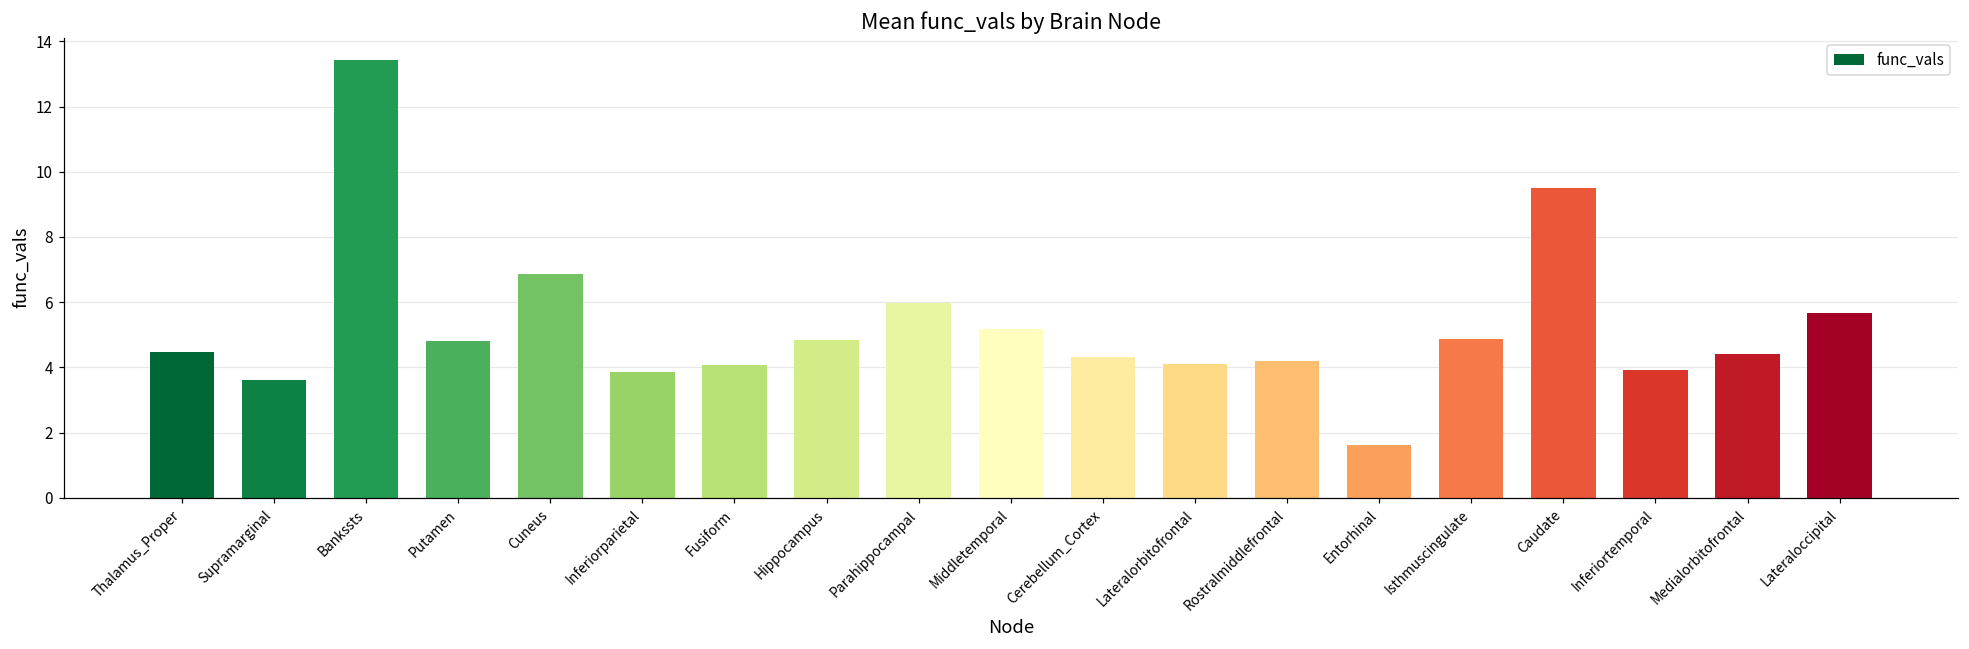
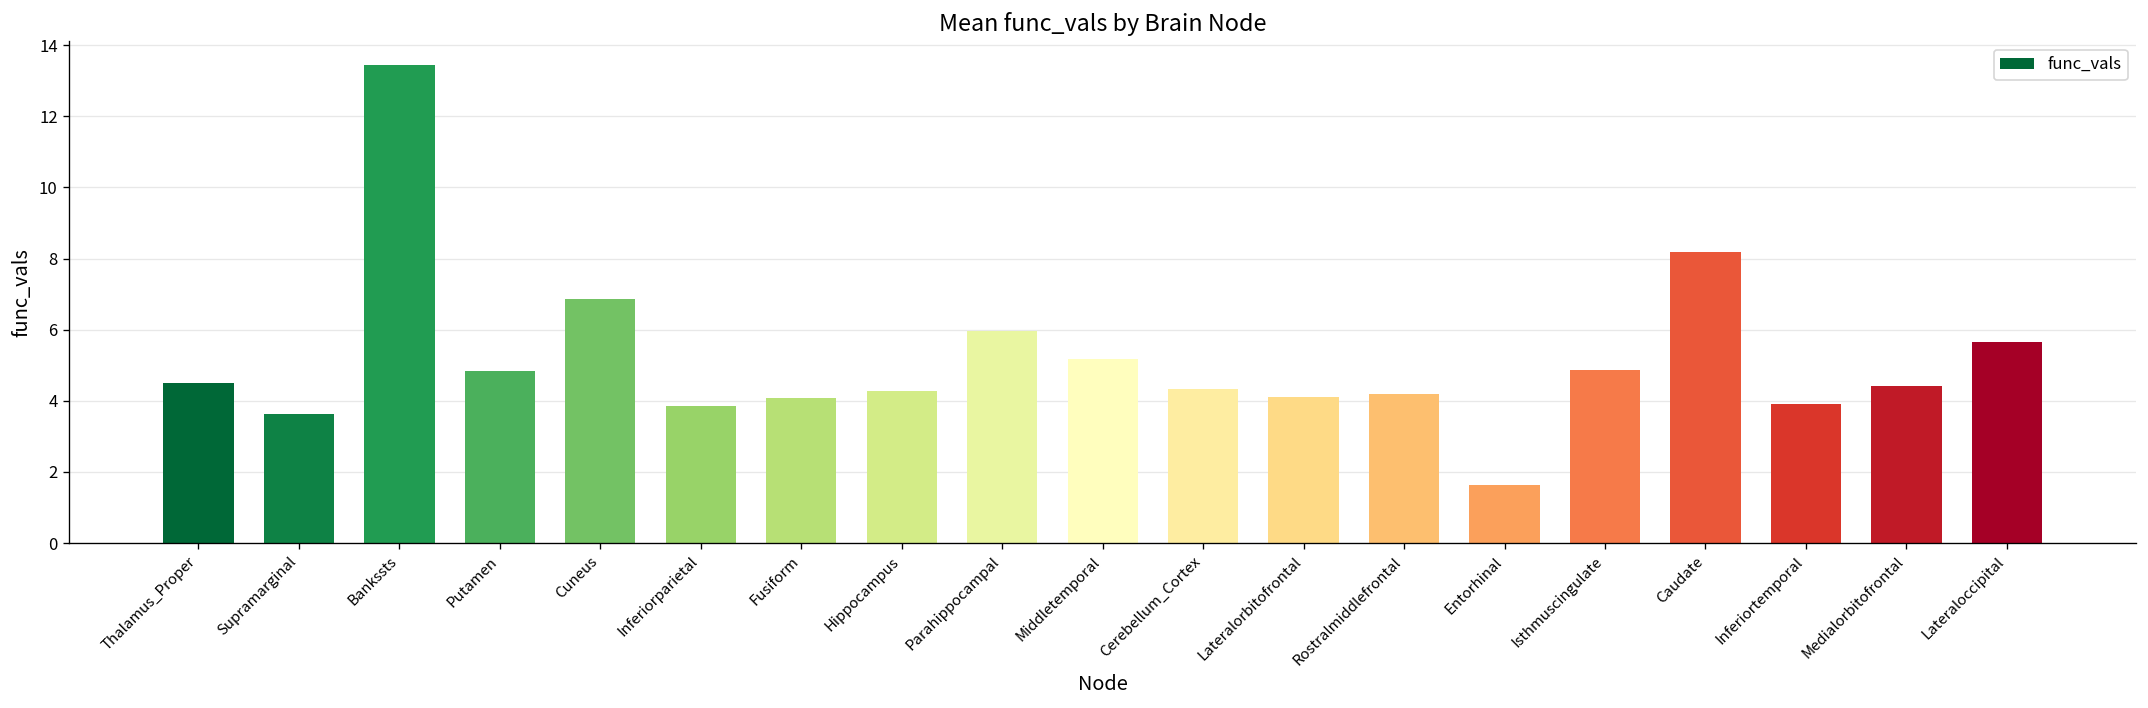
Hippocampus: 4.8 -> 4.3
Caudate: 9.5 -> 8.2
